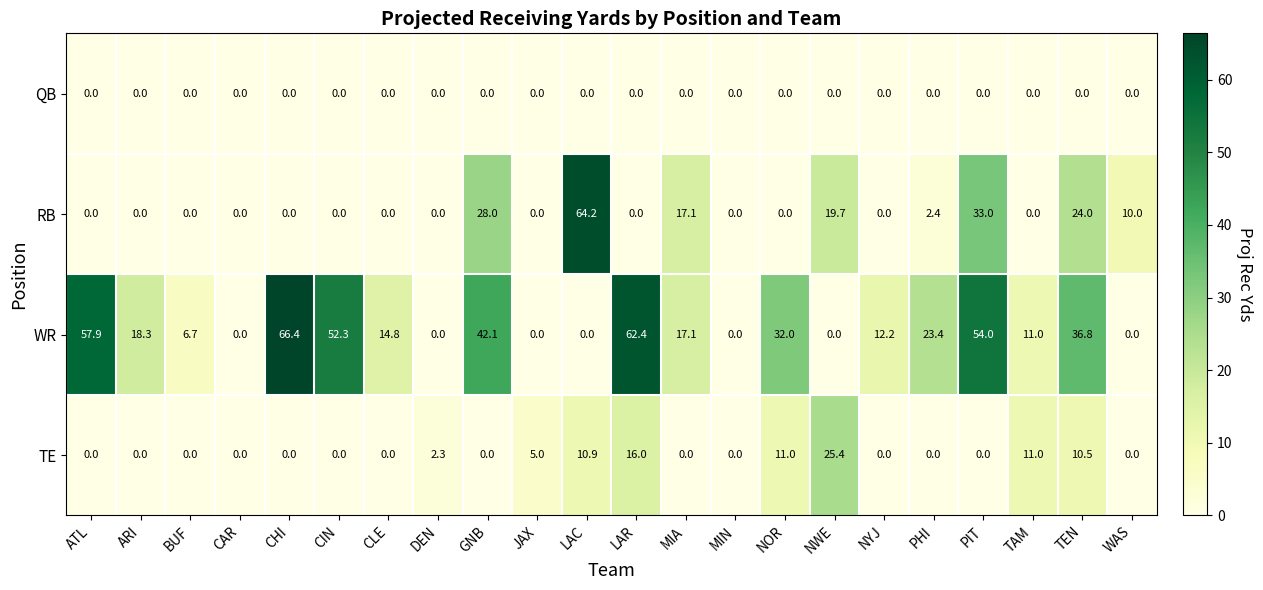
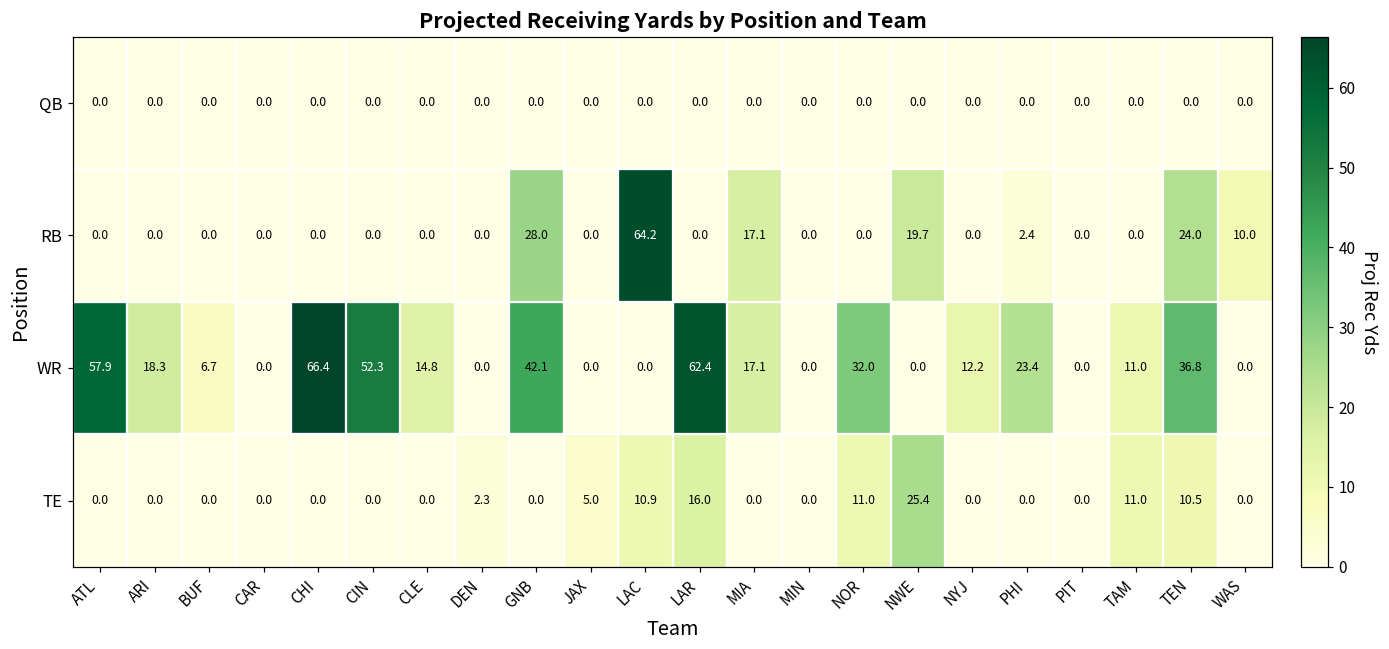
RB, PIT: 33.0 -> 0.0
WR, PIT: 54.0 -> 0.0
